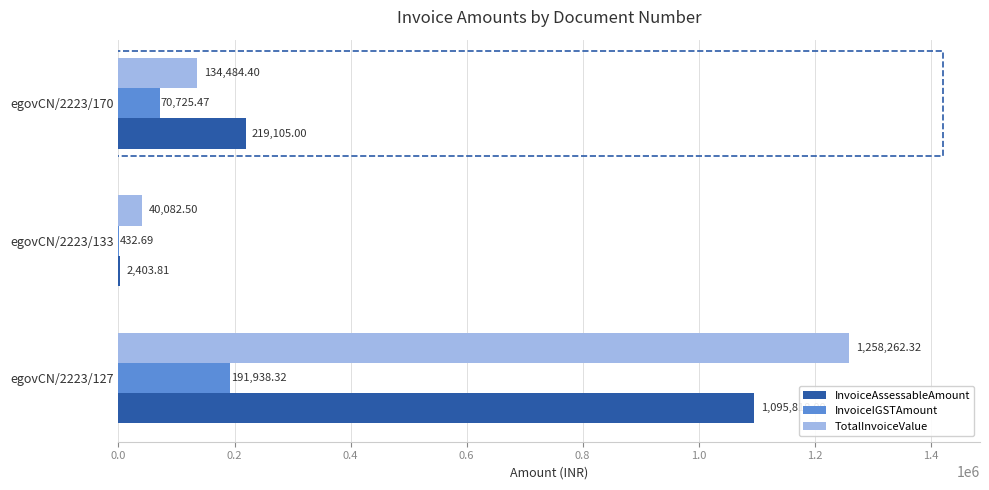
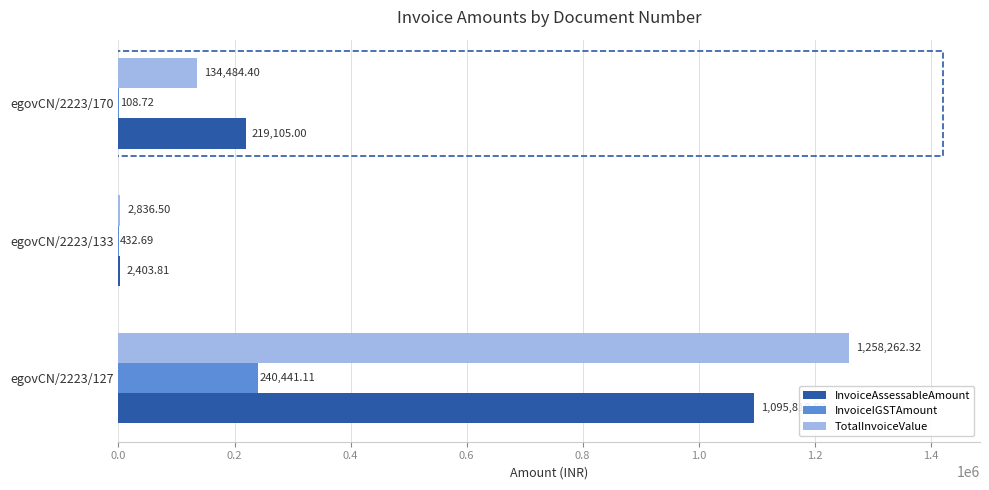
InvoiceIGSTAmount, egovCN/2223/170: 70,725.47 -> 108.72
TotalInvoiceValue, egovCN/2223/133: 40,082.50 -> 2,836.50
InvoiceIGSTAmount, egovCN/2223/127: 191,938.32 -> 240,441.11
